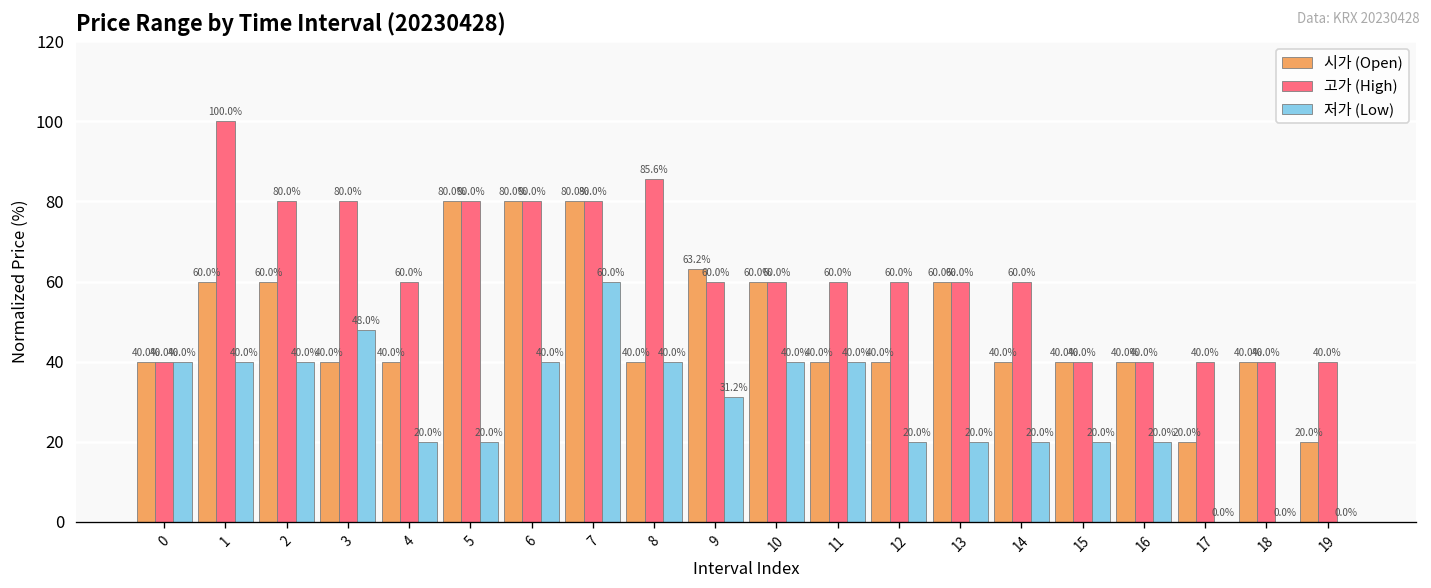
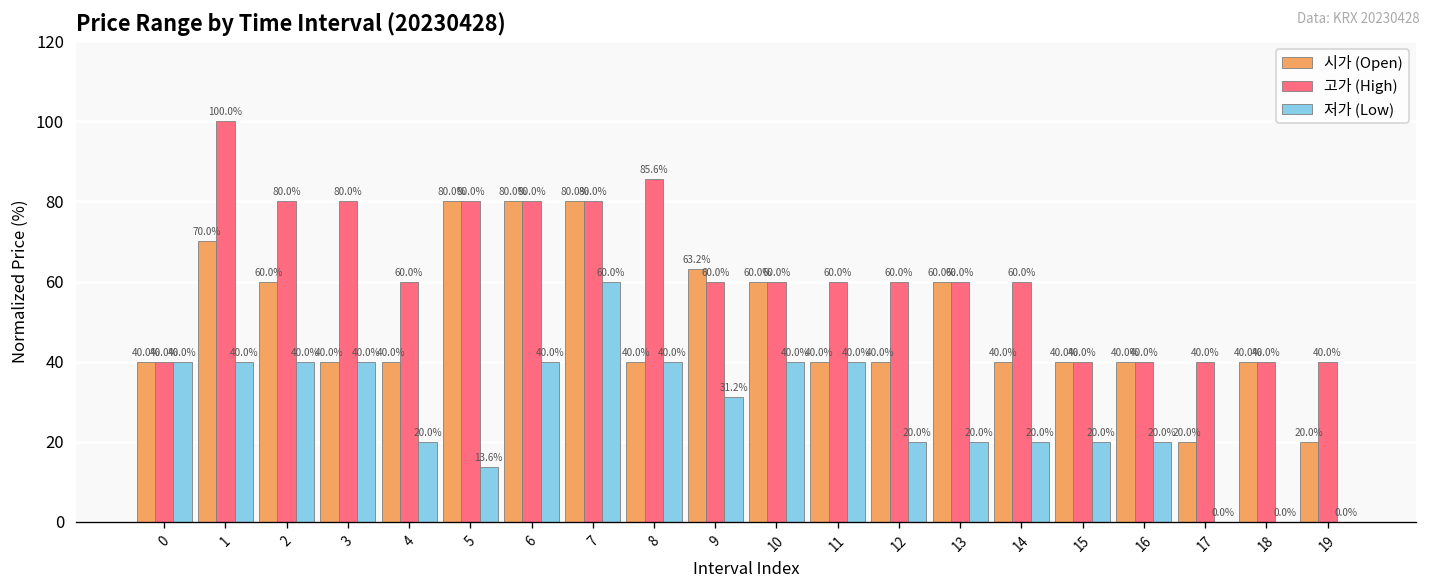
시가 (Open), 1: 60.0% -> 70.0%
저가 (Low), 3: 48.0% -> 40.0%
저가 (Low), 5: 20.0% -> 13.6%
